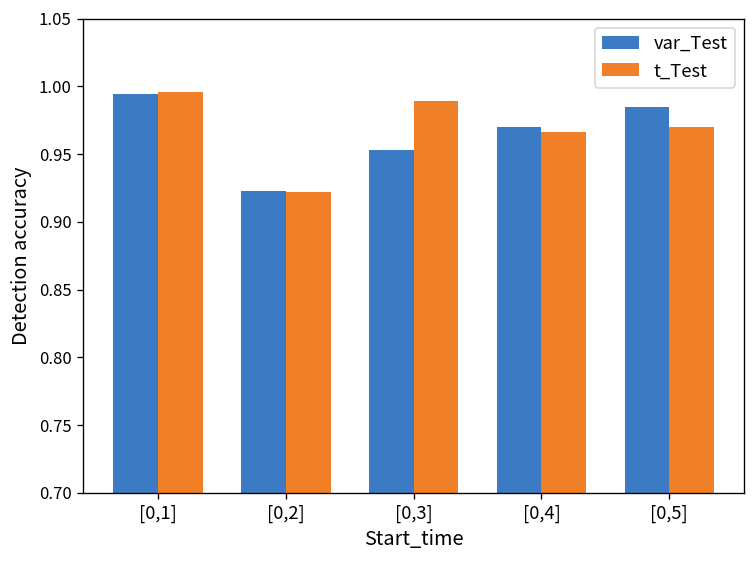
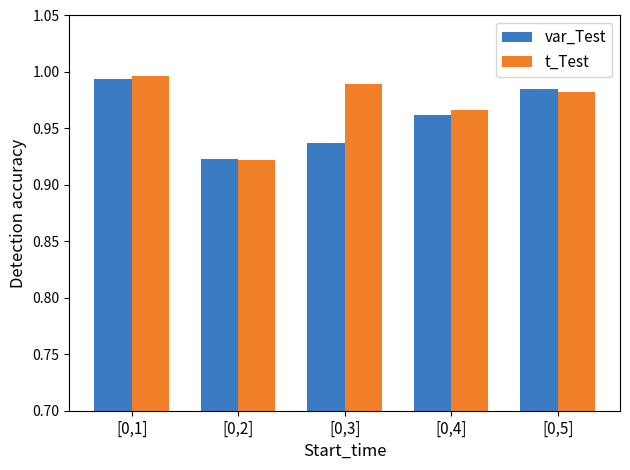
var_Test, [0,3]: 0.953 -> 0.937
var_Test, [0,4]: 0.970 -> 0.962
t_Test, [0,5]: 0.970 -> 0.982
